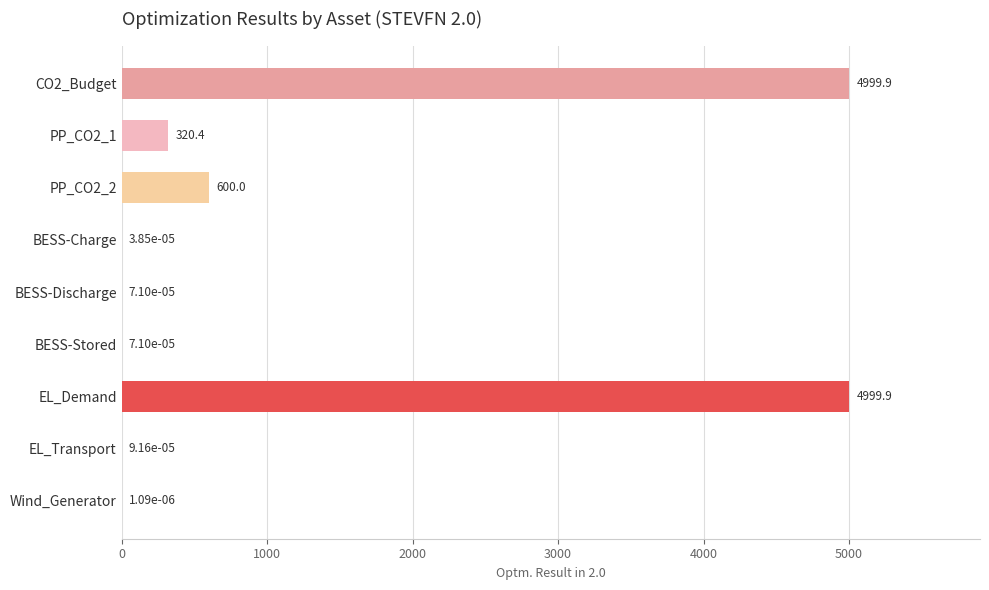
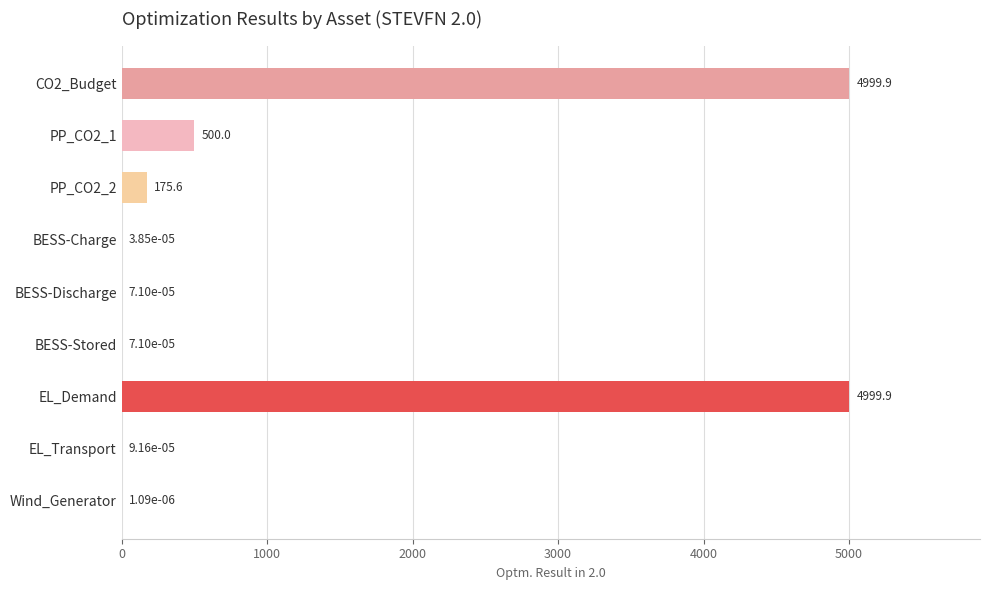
PP_CO2_1: 320.4 -> 500.0
PP_CO2_2: 600.0 -> 175.6
